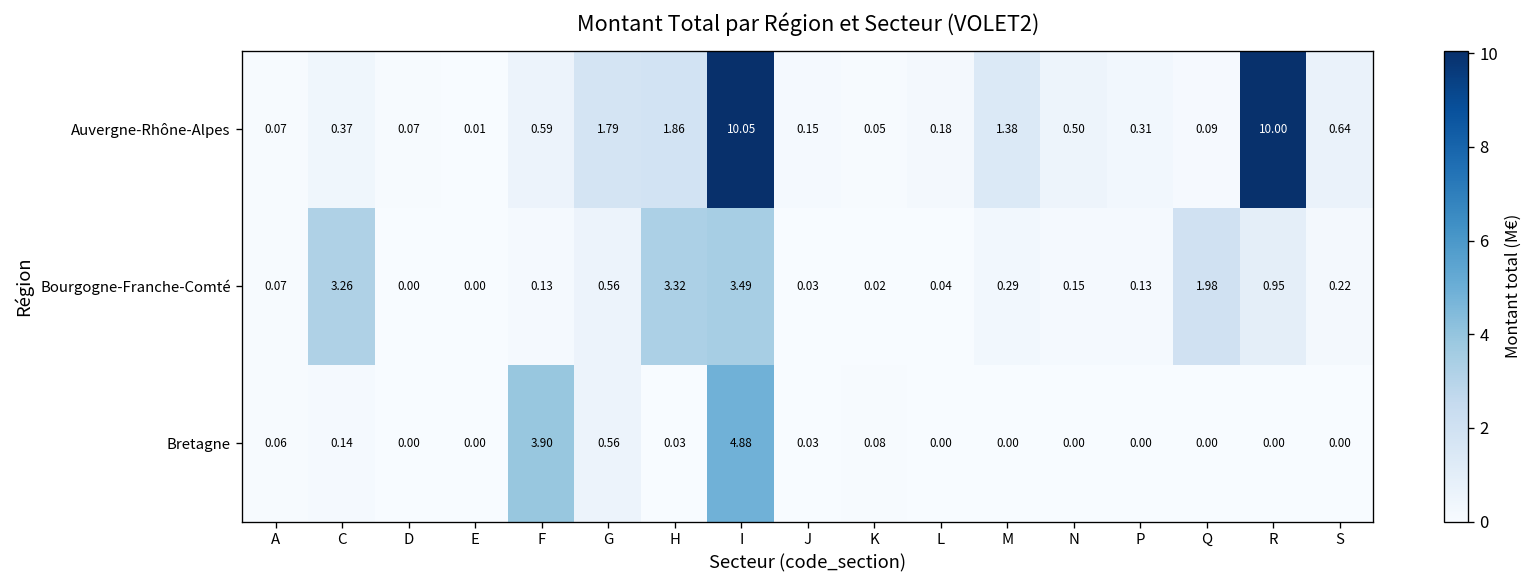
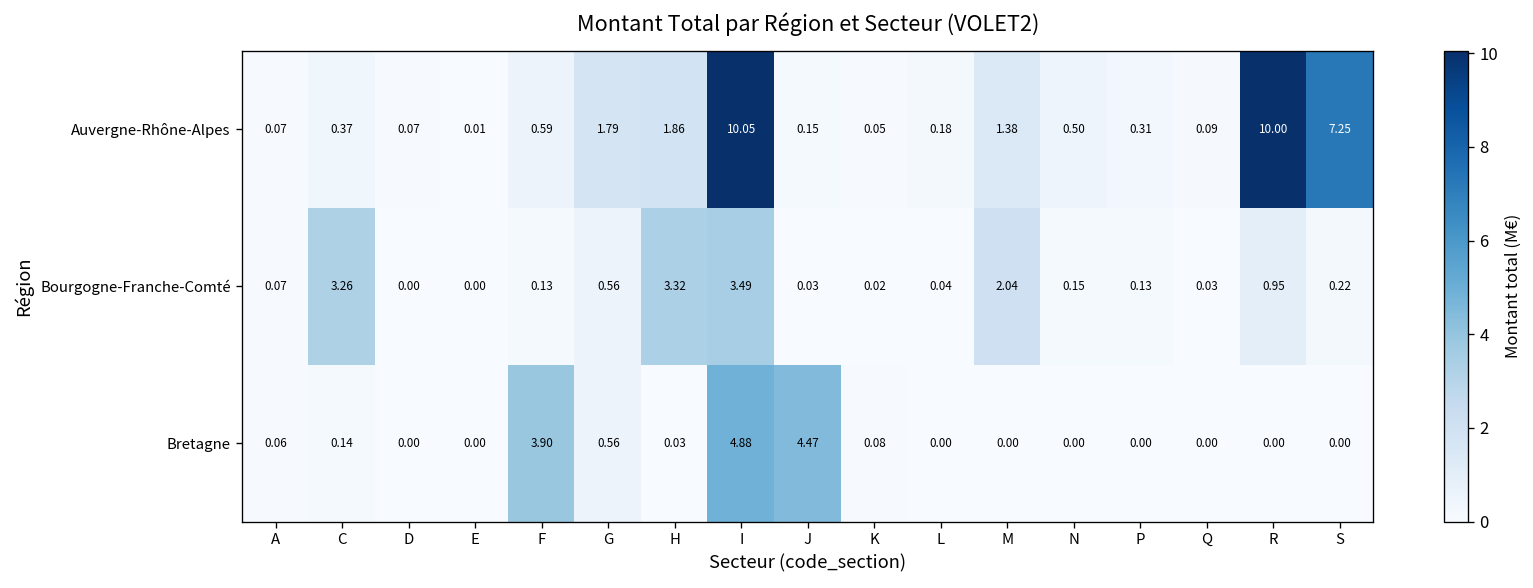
Auvergne-Rhône-Alpes, S: 0.64 -> 7.25
Bourgogne-Franche-Comté, M: 0.29 -> 2.04
Bourgogne-Franche-Comté, Q: 1.98 -> 0.03
Bretagne, J: 0.03 -> 4.47
